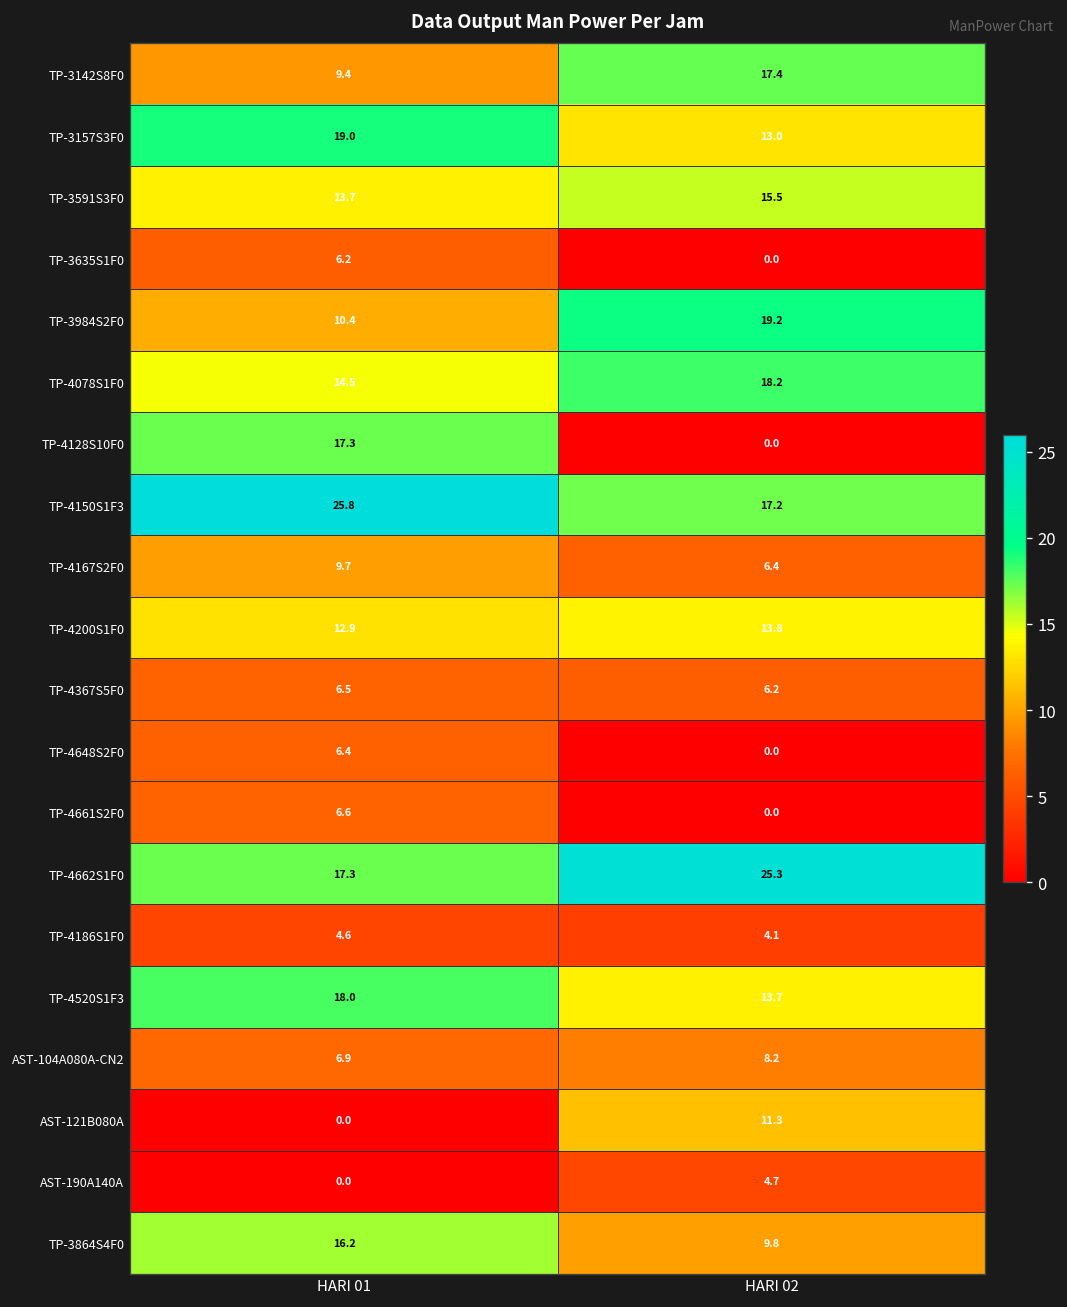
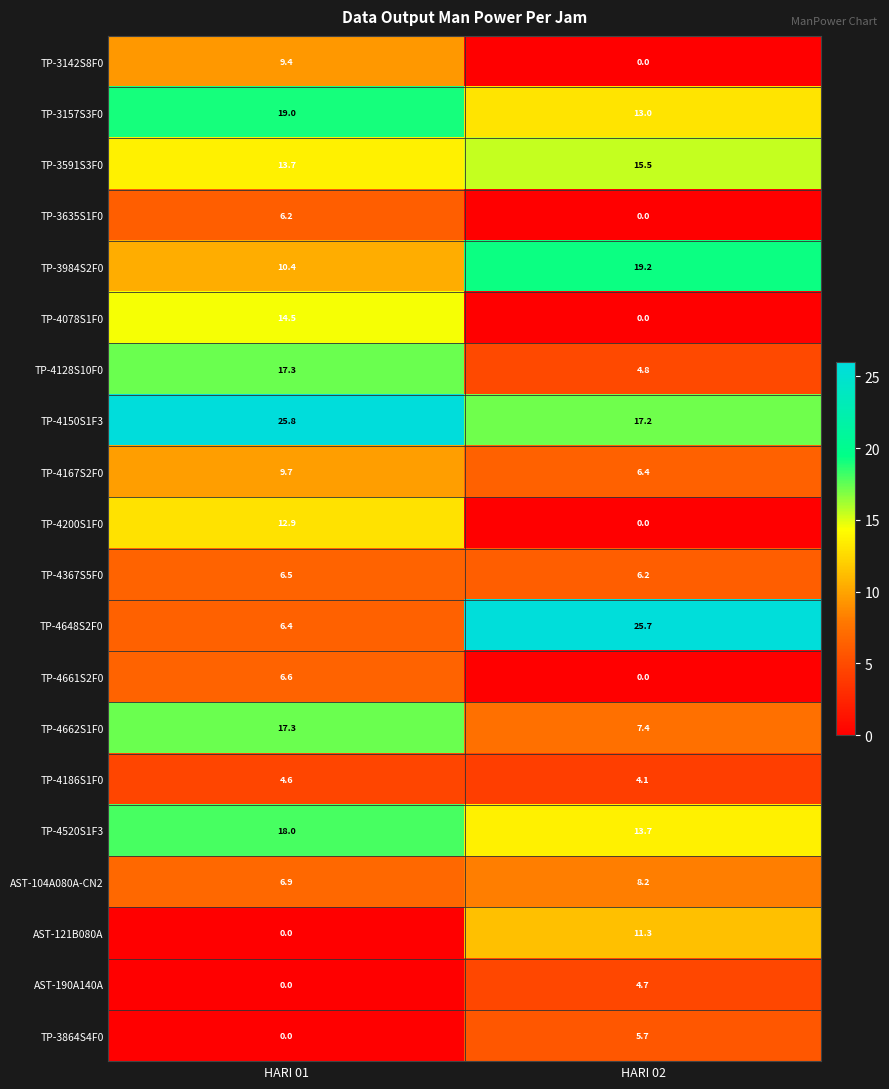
TP-3142S8F0, HARI 02: 17.4 -> 0.0
TP-4078S1F0, HARI 02: 18.2 -> 0.0
TP-4128S10F0, HARI 02: 0.0 -> 4.8
TP-4200S1F0, HARI 02: 13.8 -> 0.0
TP-4648S2F0, HARI 02: 0.0 -> 25.7
TP-4662S1F0, HARI 02: 25.3 -> 7.4
TP-3864S4F0, HARI 01: 16.2 -> 0.0
TP-3864S4F0, HARI 02: 9.8 -> 5.7
